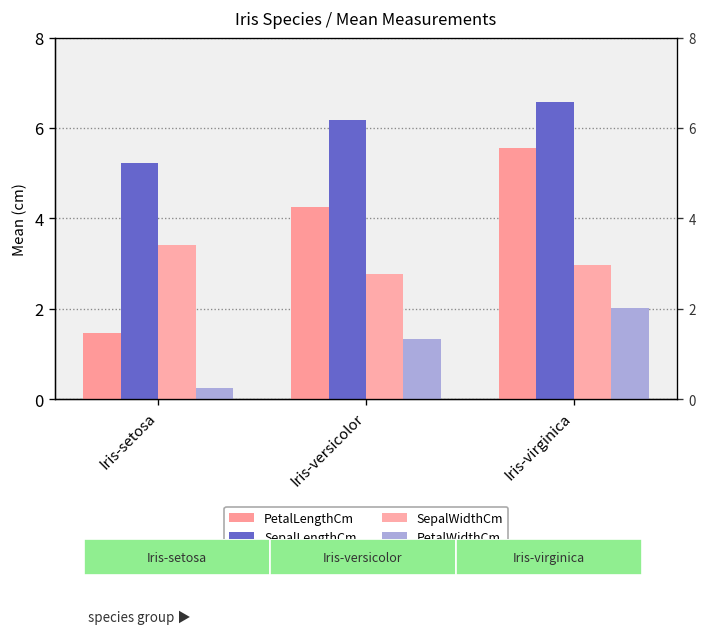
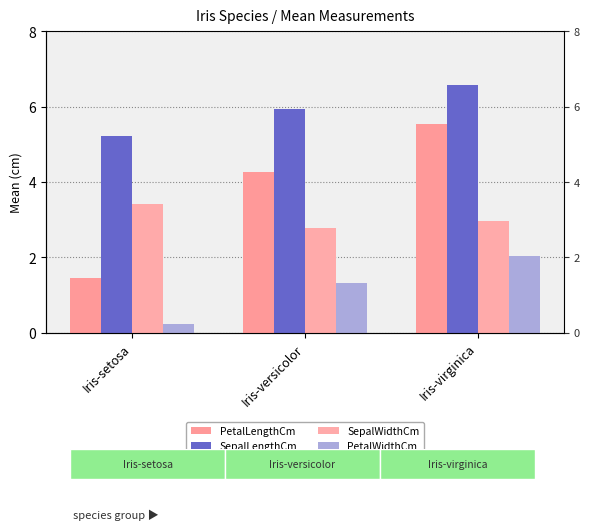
SepalLengthCm, Iris-versicolor: 6.2 -> 5.9
